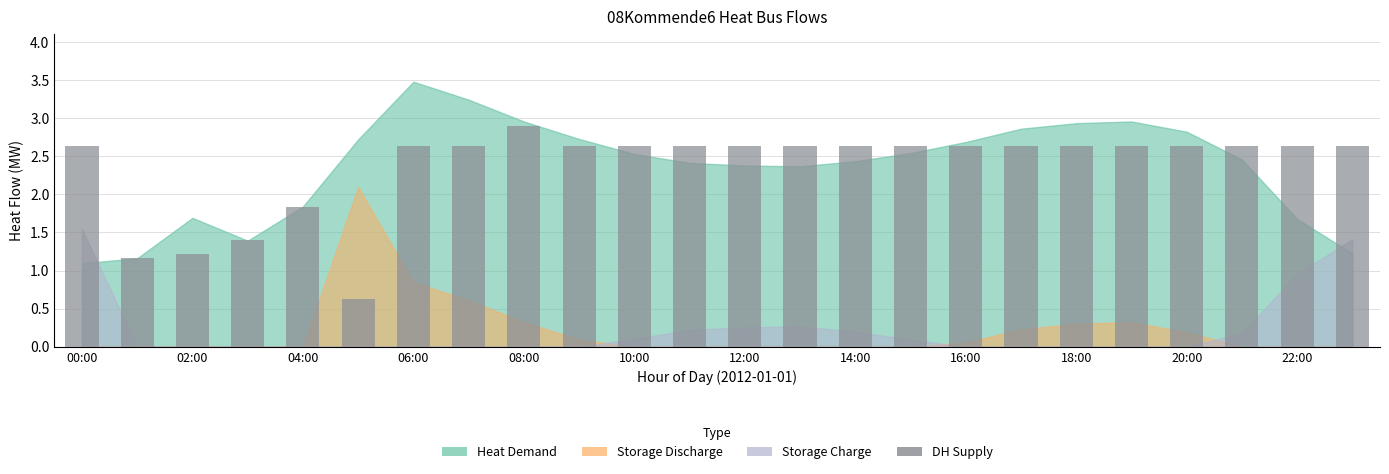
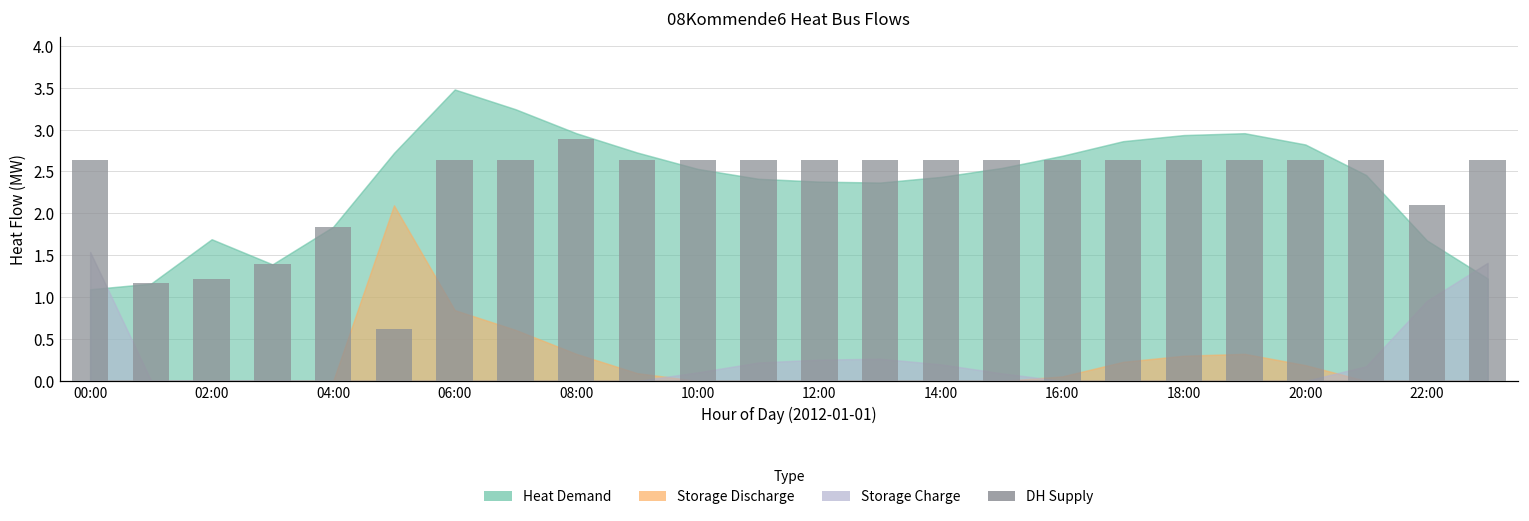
DH Supply, 22:00: 2.6 -> 2.1
